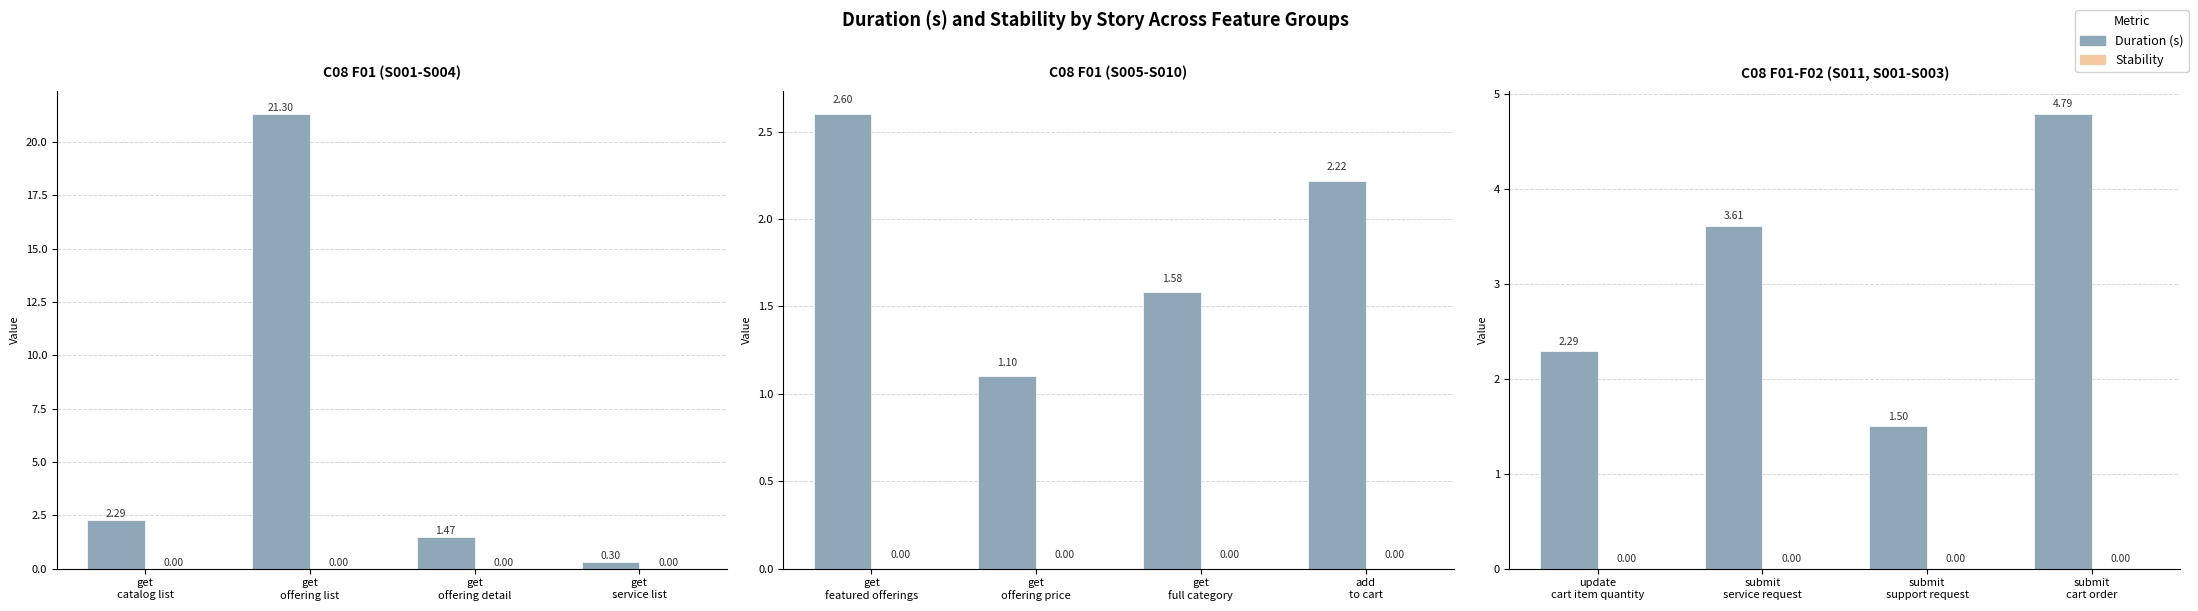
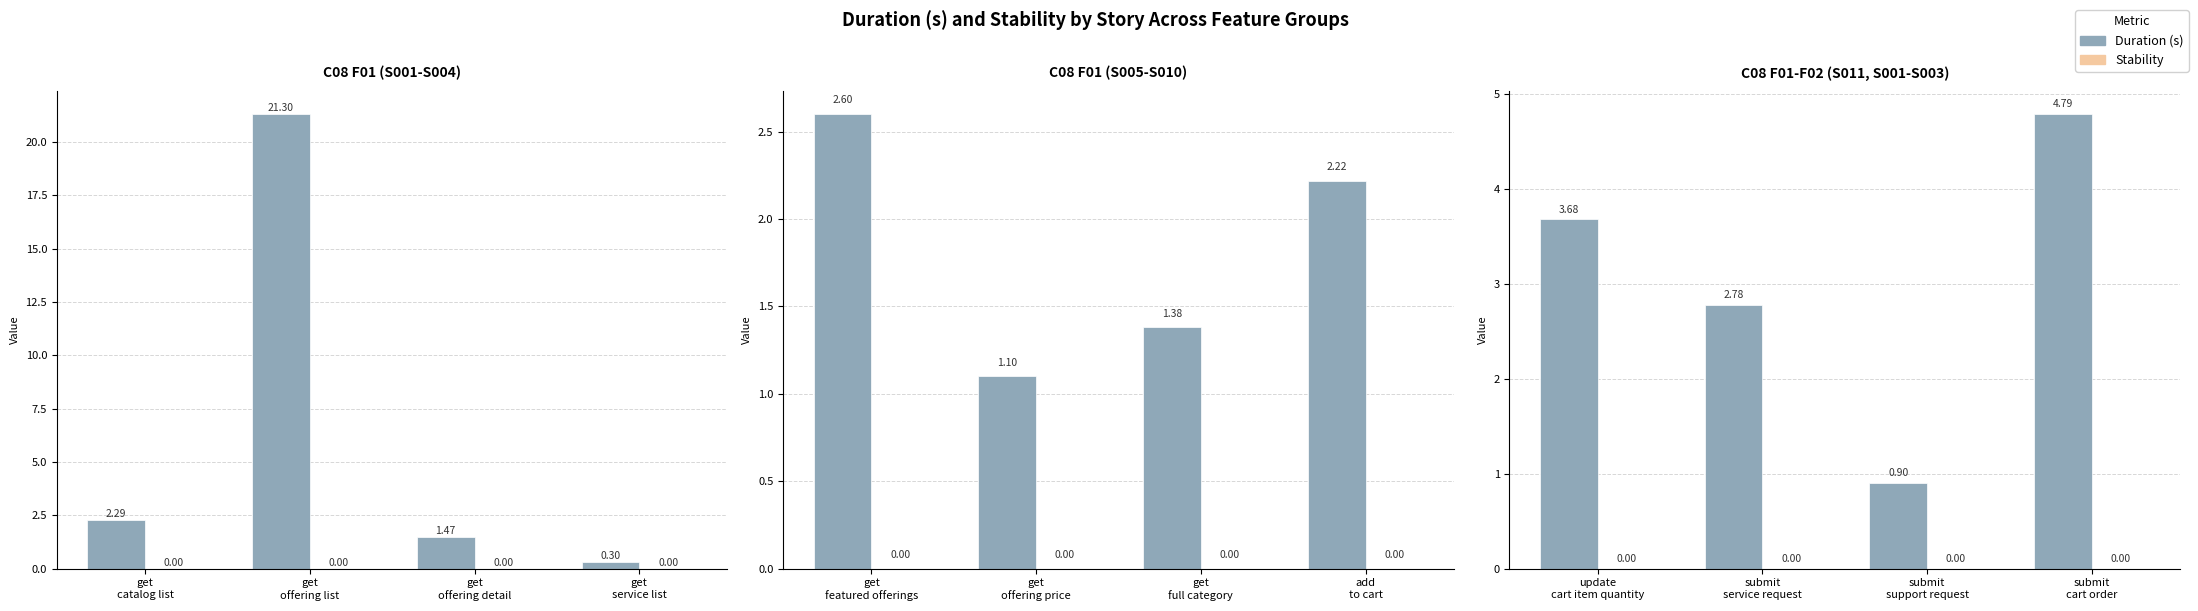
C08 F01 (S005-S010), Duration (s), get full category: 1.58 -> 1.38
C08 F01-F02 (S011, S001-S003), Duration (s), update cart item quantity: 2.29 -> 3.68
C08 F01-F02 (S011, S001-S003), Duration (s), submit service request: 3.61 -> 2.78
C08 F01-F02 (S011, S001-S003), Duration (s), submit support request: 1.50 -> 0.90
